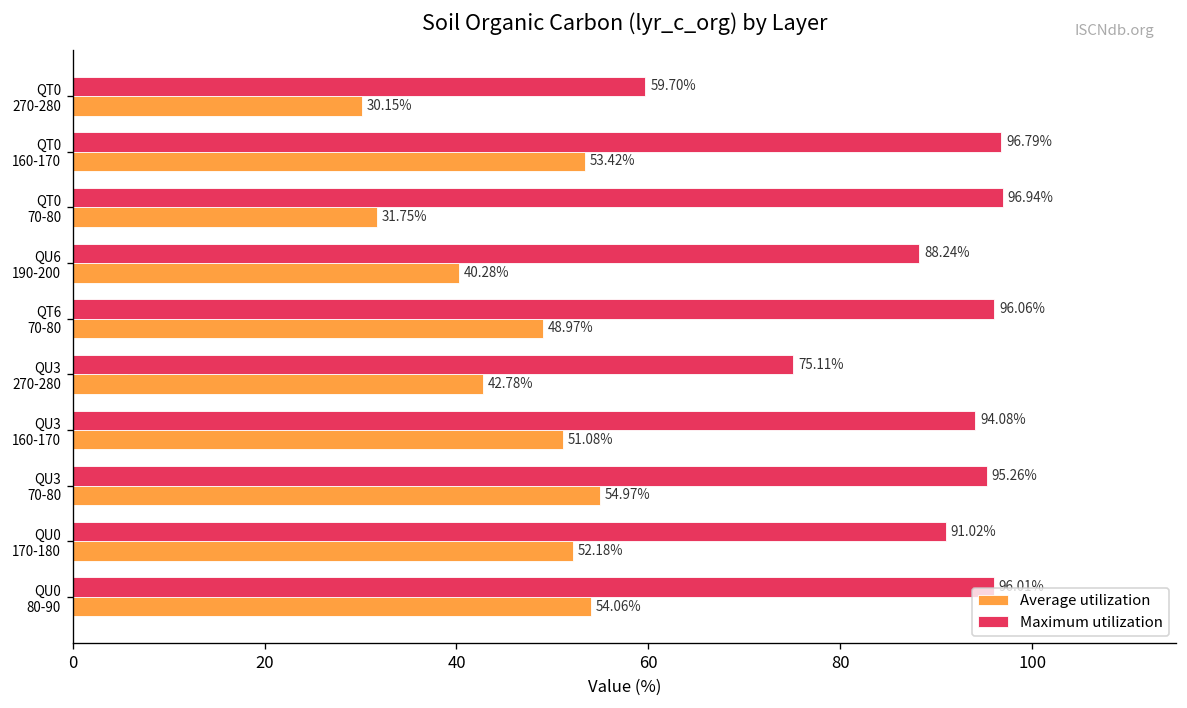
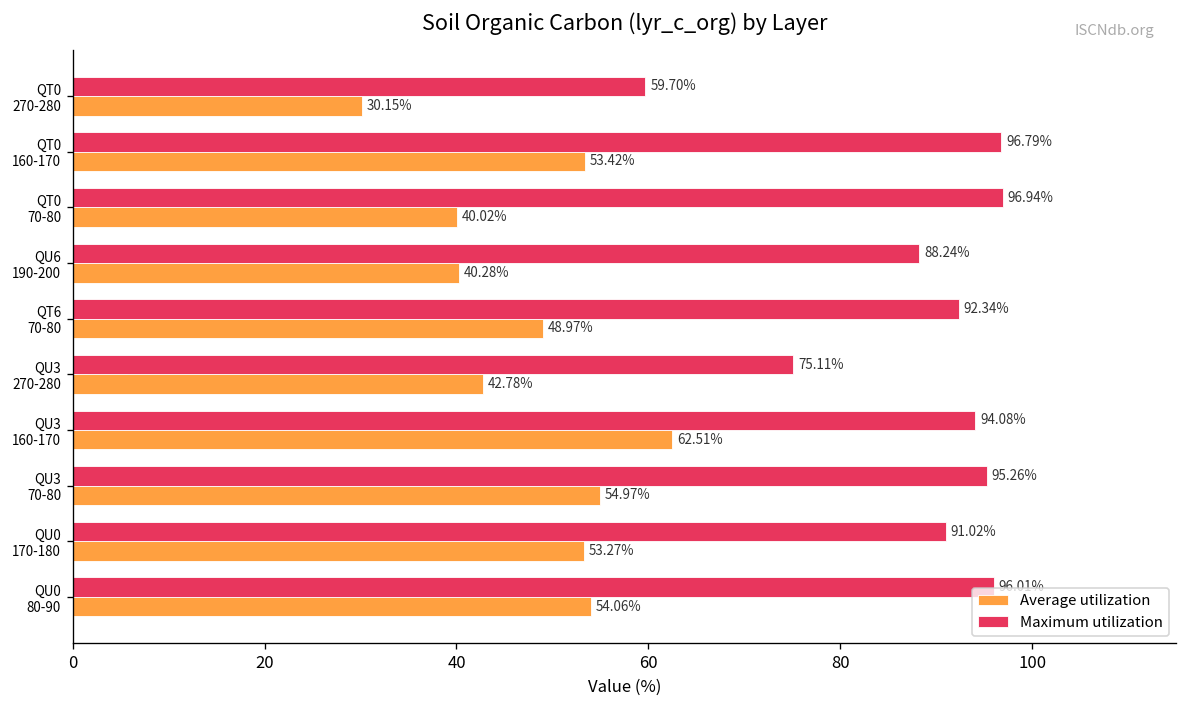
Average utilization, QT0 70-80: 31.75% -> 40.02%
Maximum utilization, QT6 70-80: 96.06% -> 92.34%
Average utilization, QU3 160-170: 51.08% -> 62.51%
Average utilization, QU0 170-180: 52.18% -> 53.27%
